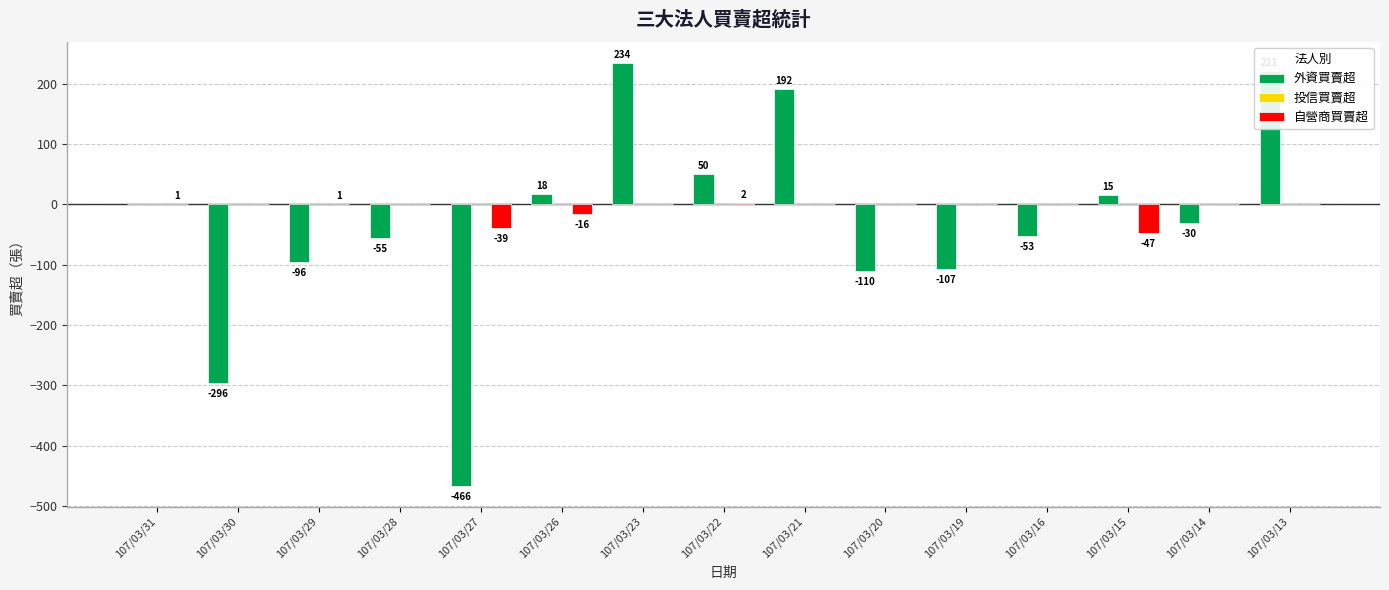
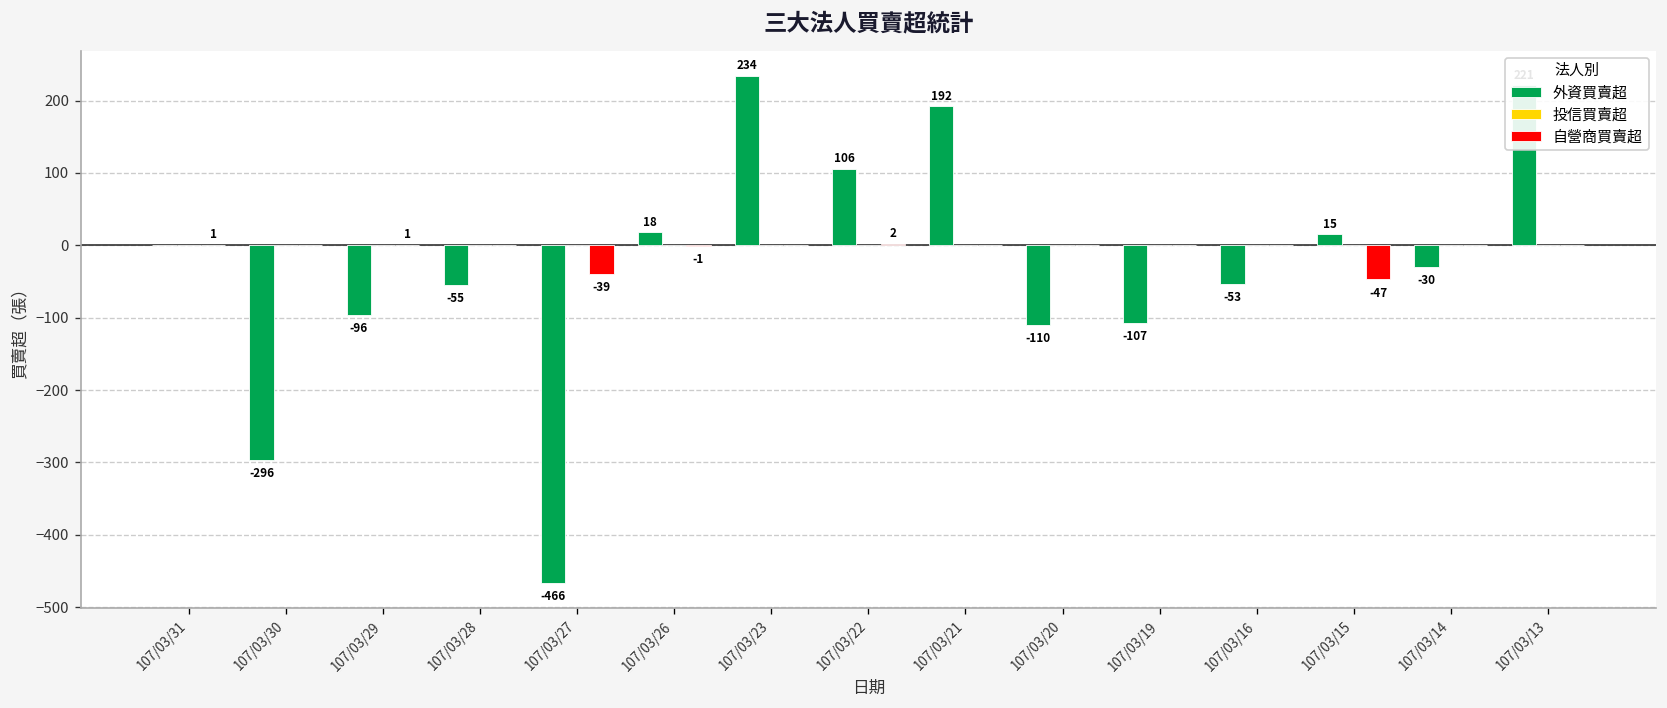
自營商買賣超, 107/03/26: -16 -> -1
外資買賣超, 107/03/22: 50 -> 106
